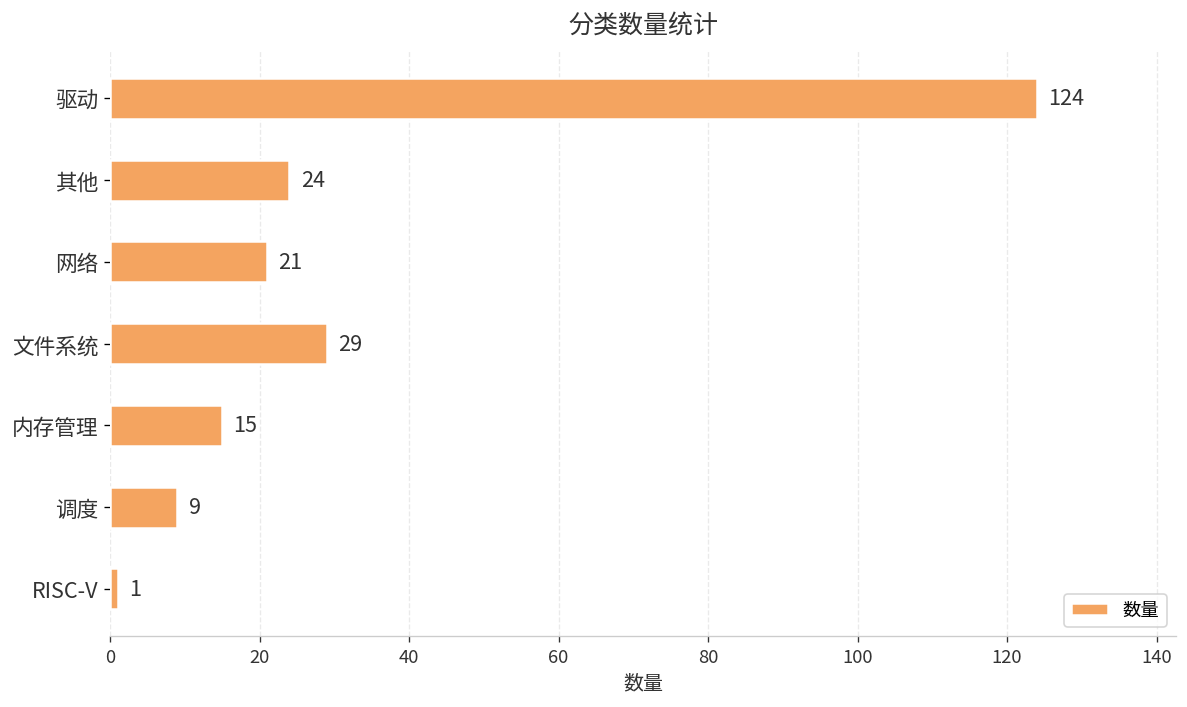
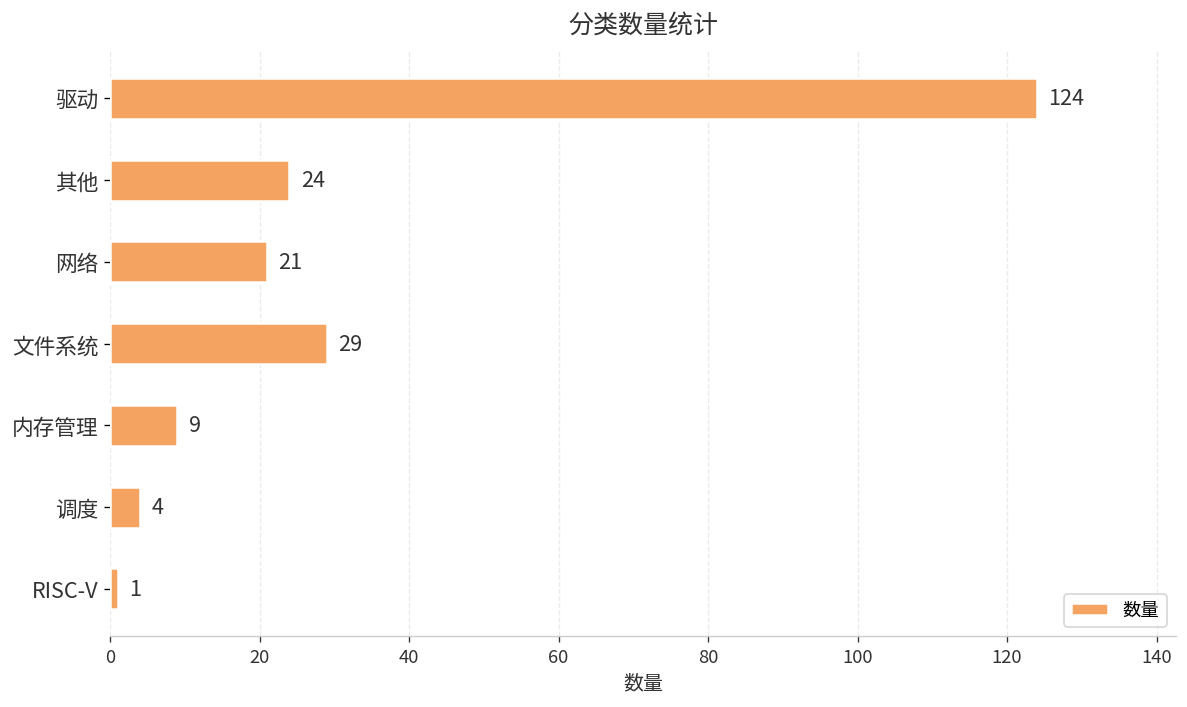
内存管理: 15 -> 9
调度: 9 -> 4
